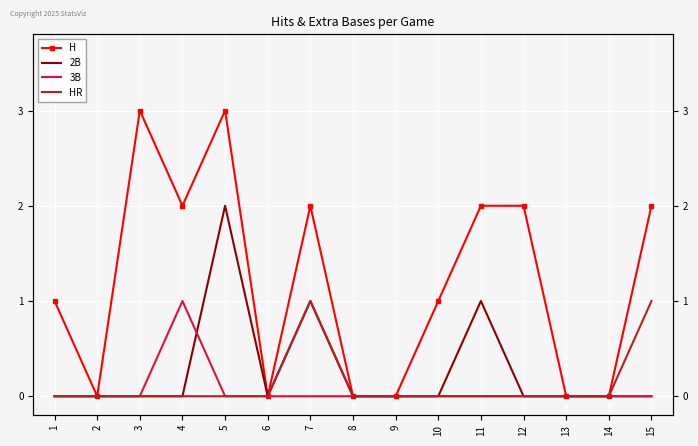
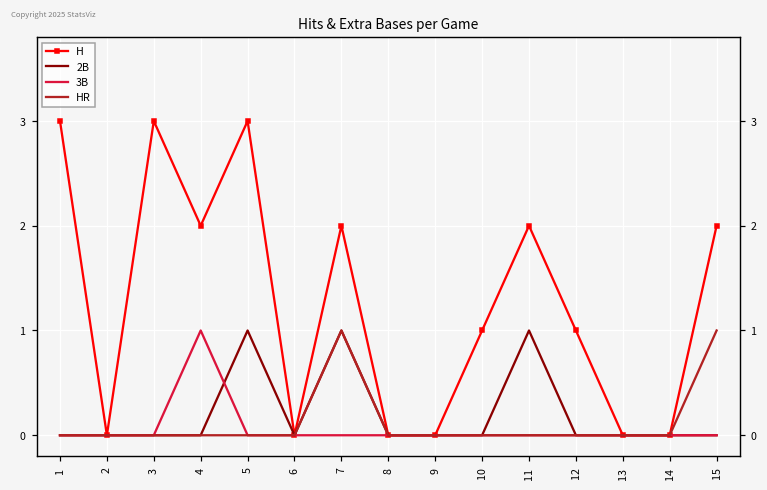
H, 1: 1 -> 3
2B, 5: 2 -> 1
H, 12: 2 -> 1
